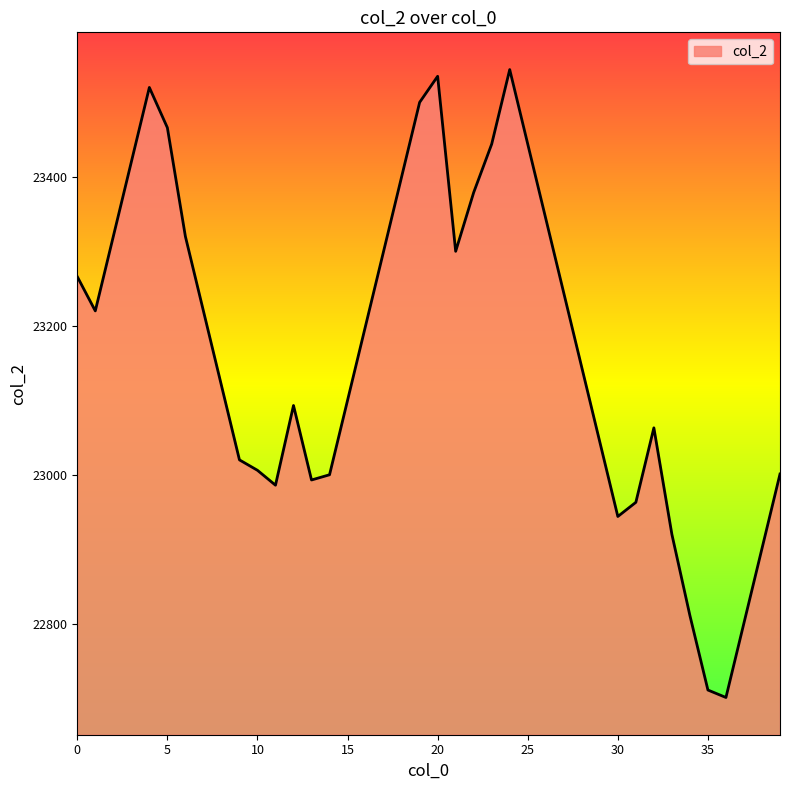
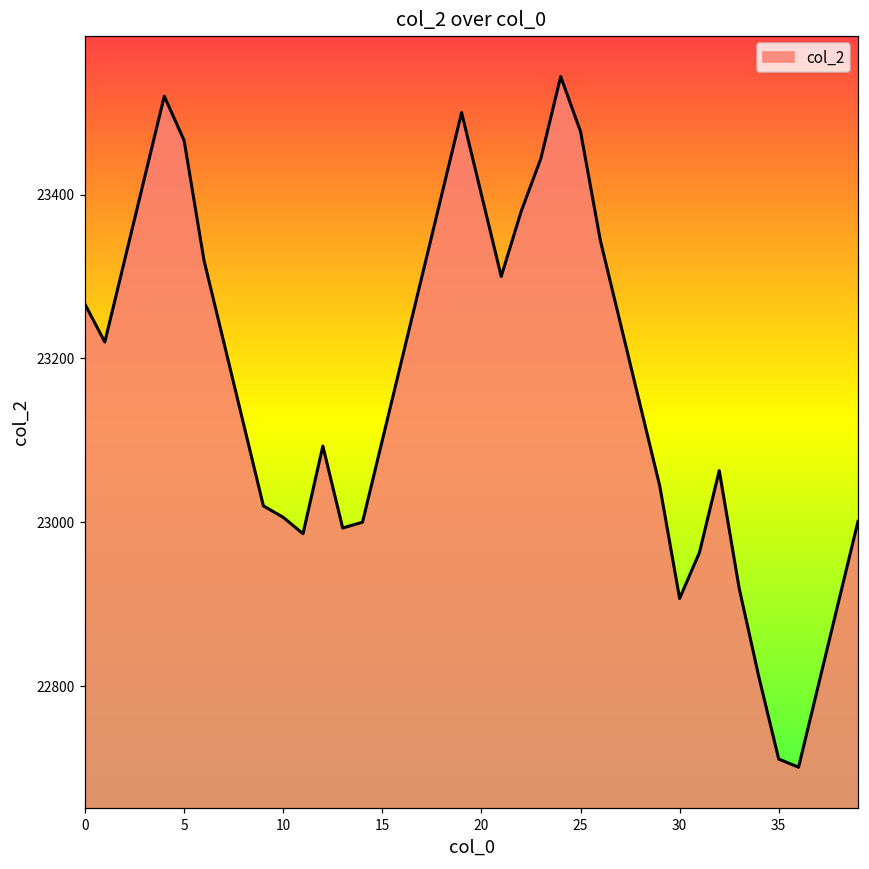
20: 23540 -> 23400
25: 23440 -> 23480
30: 22940 -> 22910
